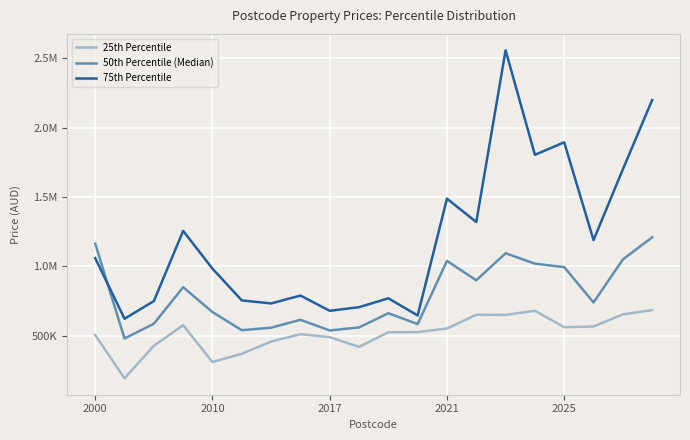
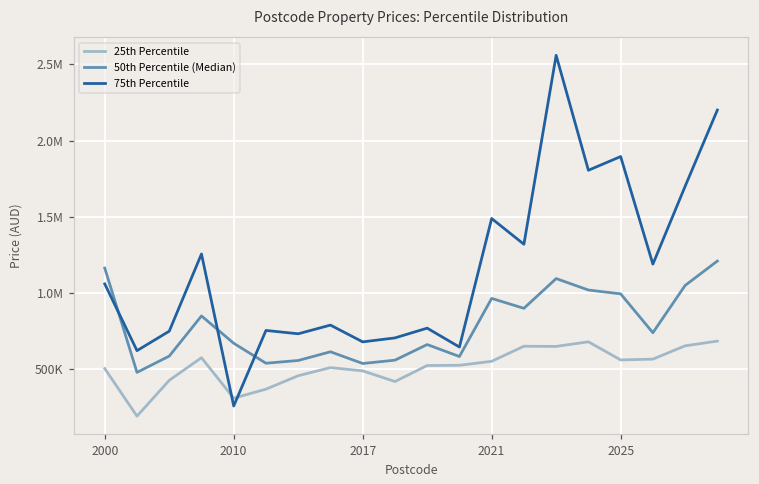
75th Percentile, 2010: 980000 -> 260000
50th Percentile (Median), 2021: 1040000 -> 970000
